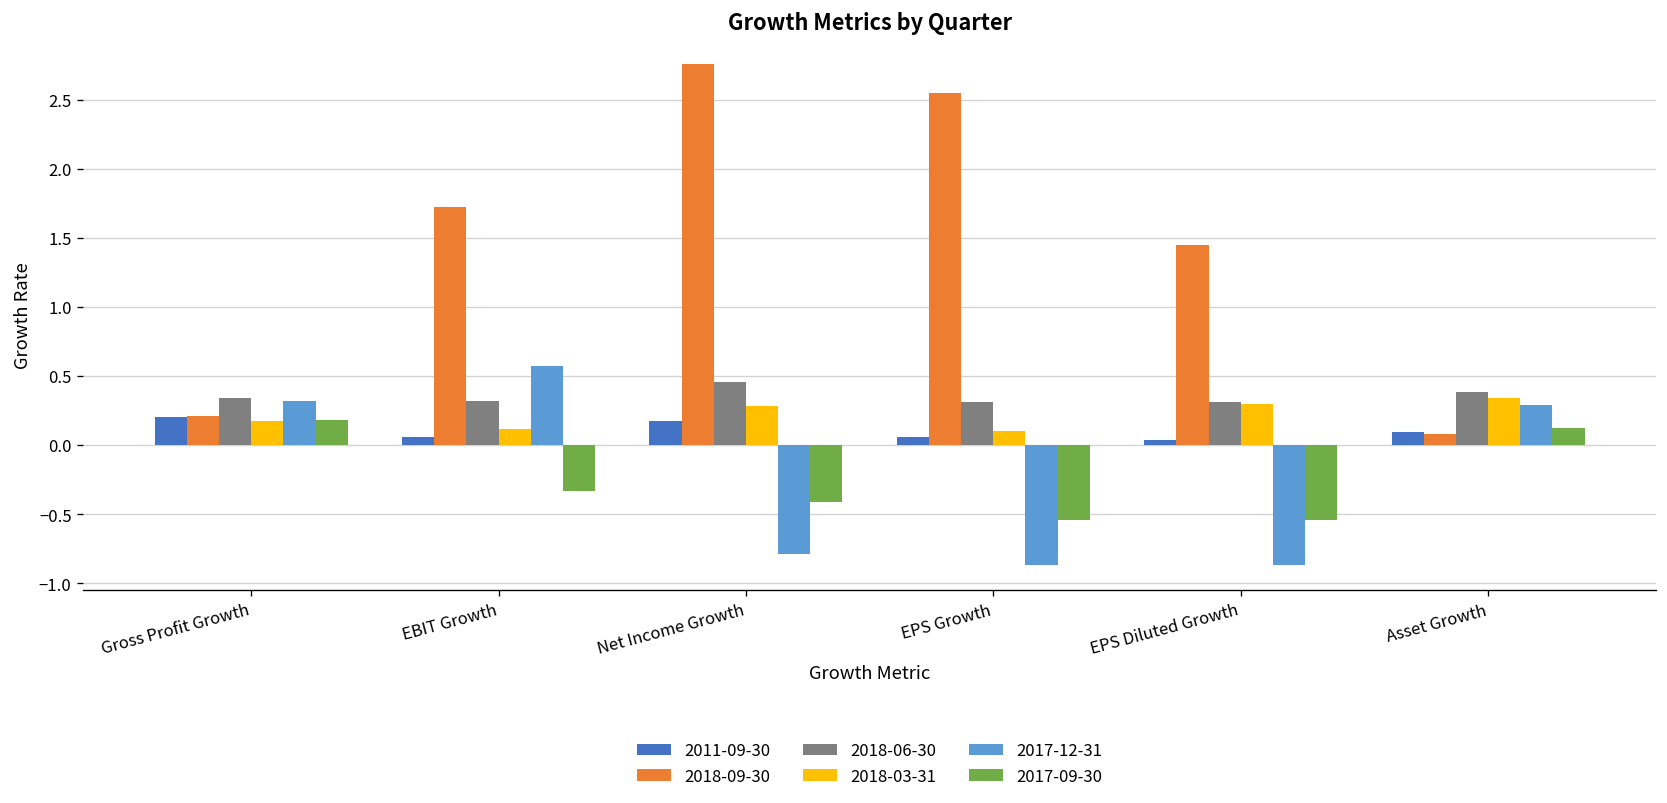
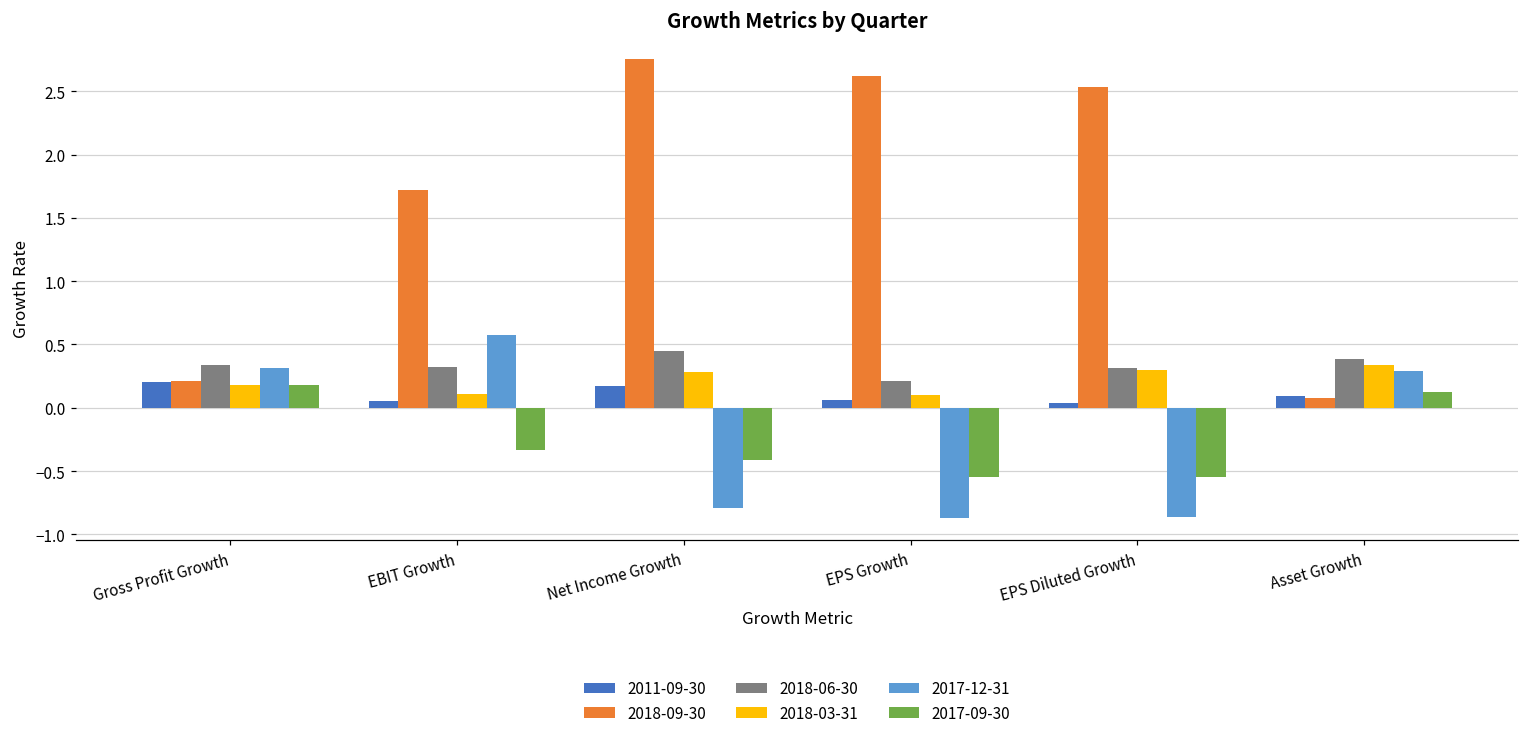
2018-09-30, EPS Growth: 2.55 -> 2.62
2018-06-30, EPS Growth: 0.31 -> 0.21
2018-09-30, EPS Diluted Growth: 1.45 -> 2.53
